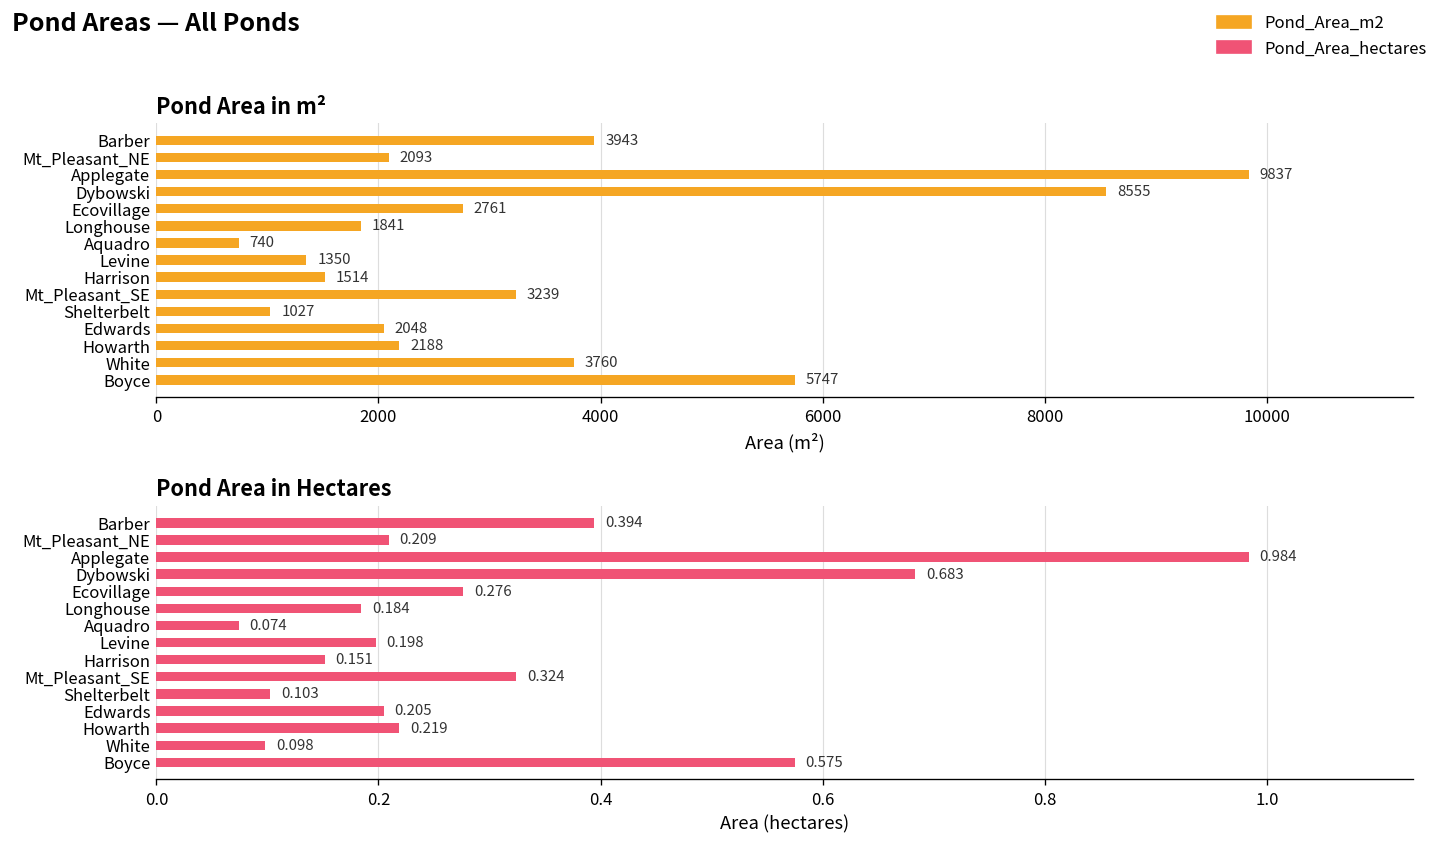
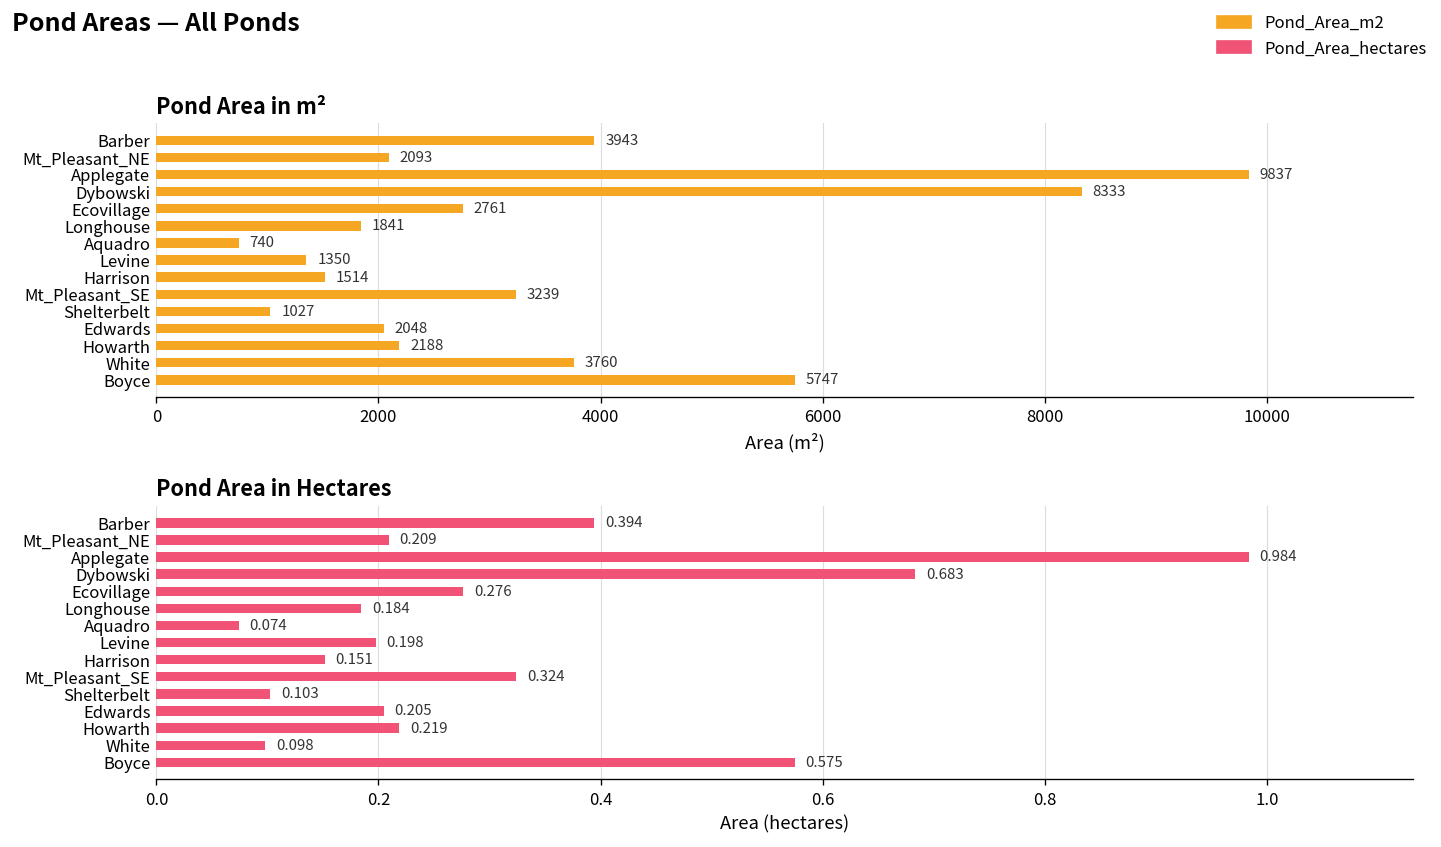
Pond Area in m², Dybowski: 8555 -> 8333
